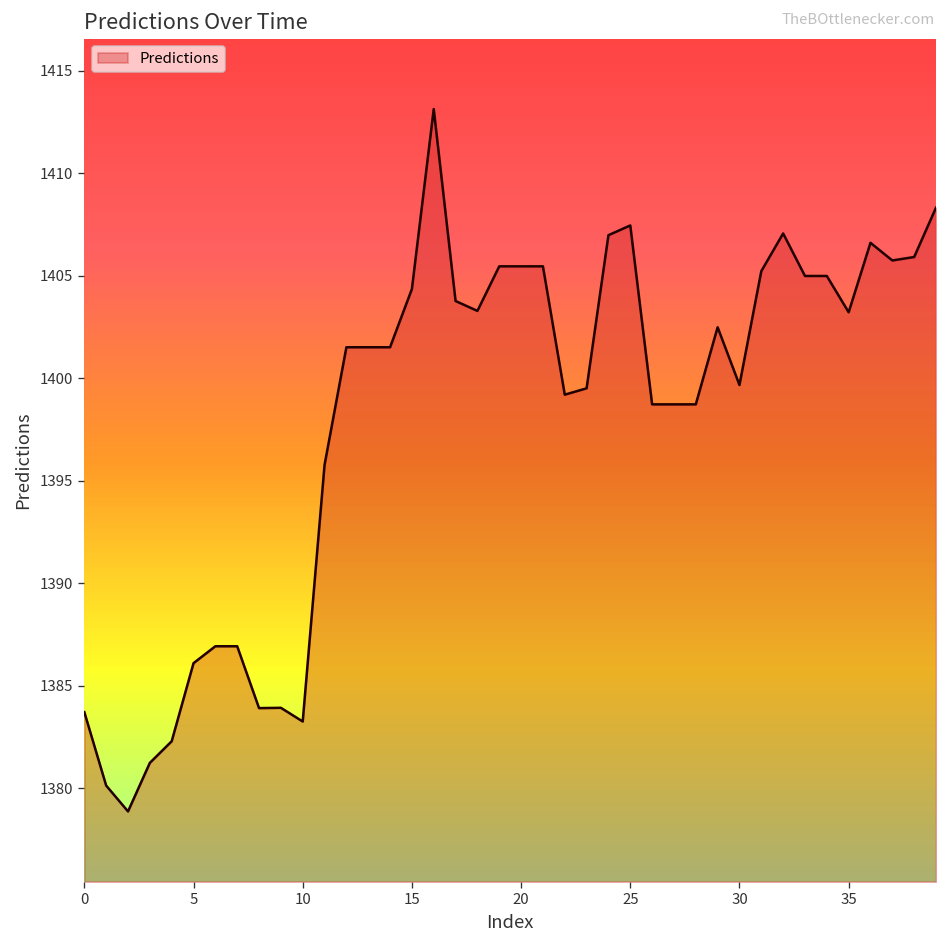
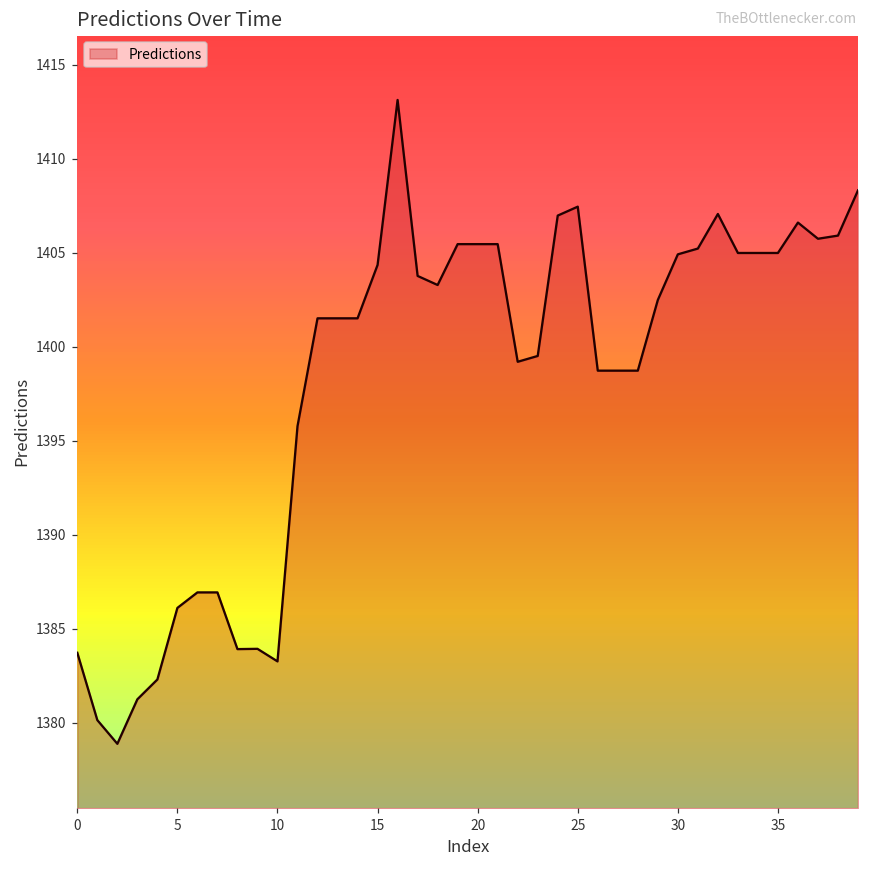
30: 1399.7 -> 1404.9
35: 1403.2 -> 1405.0
